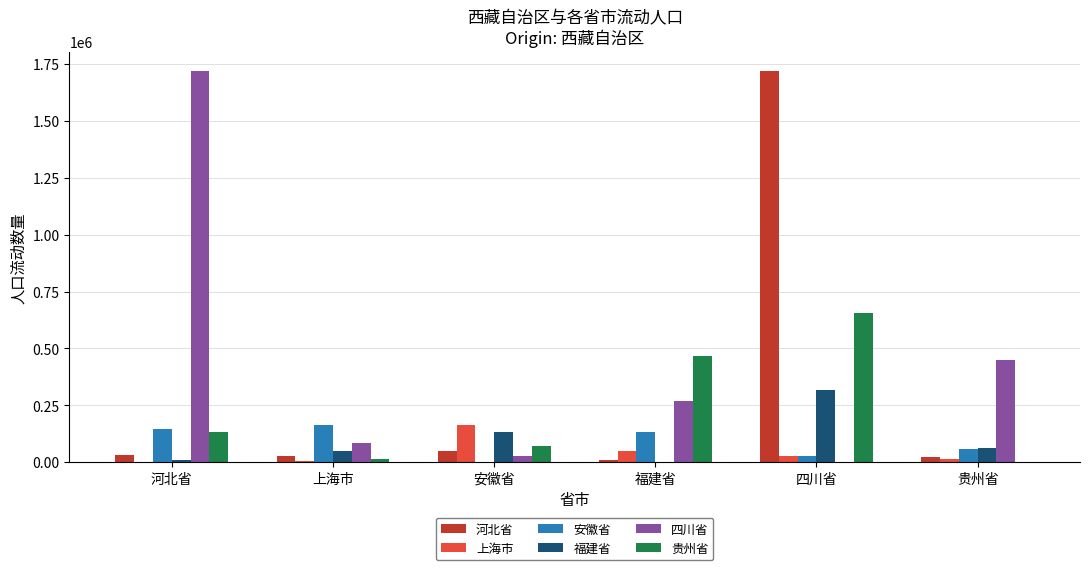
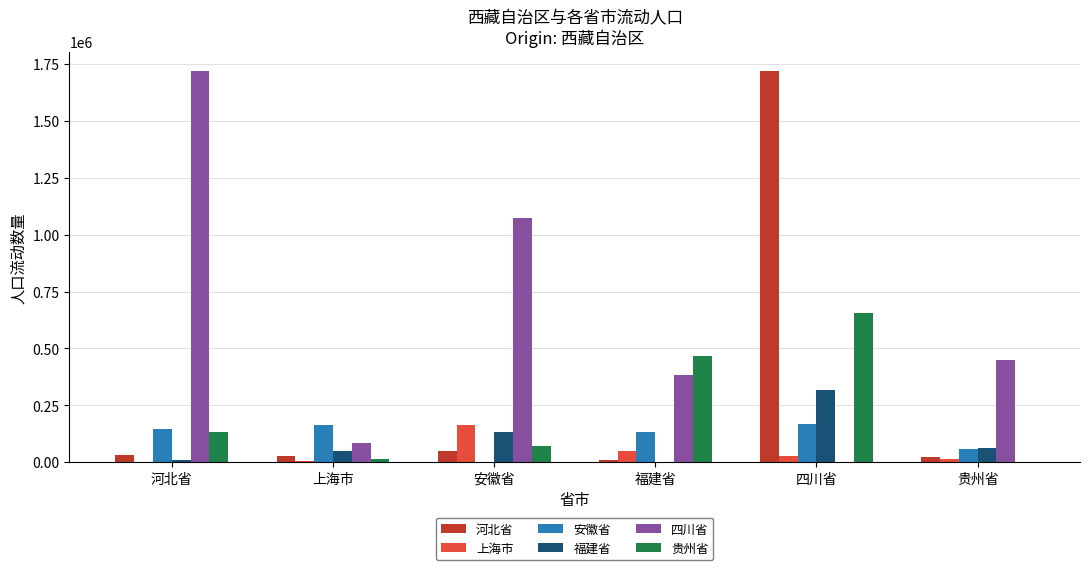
四川省, 安徽省: 30000 -> 1070000
四川省, 福建省: 270000 -> 380000
安徽省, 四川省: 30000 -> 170000
